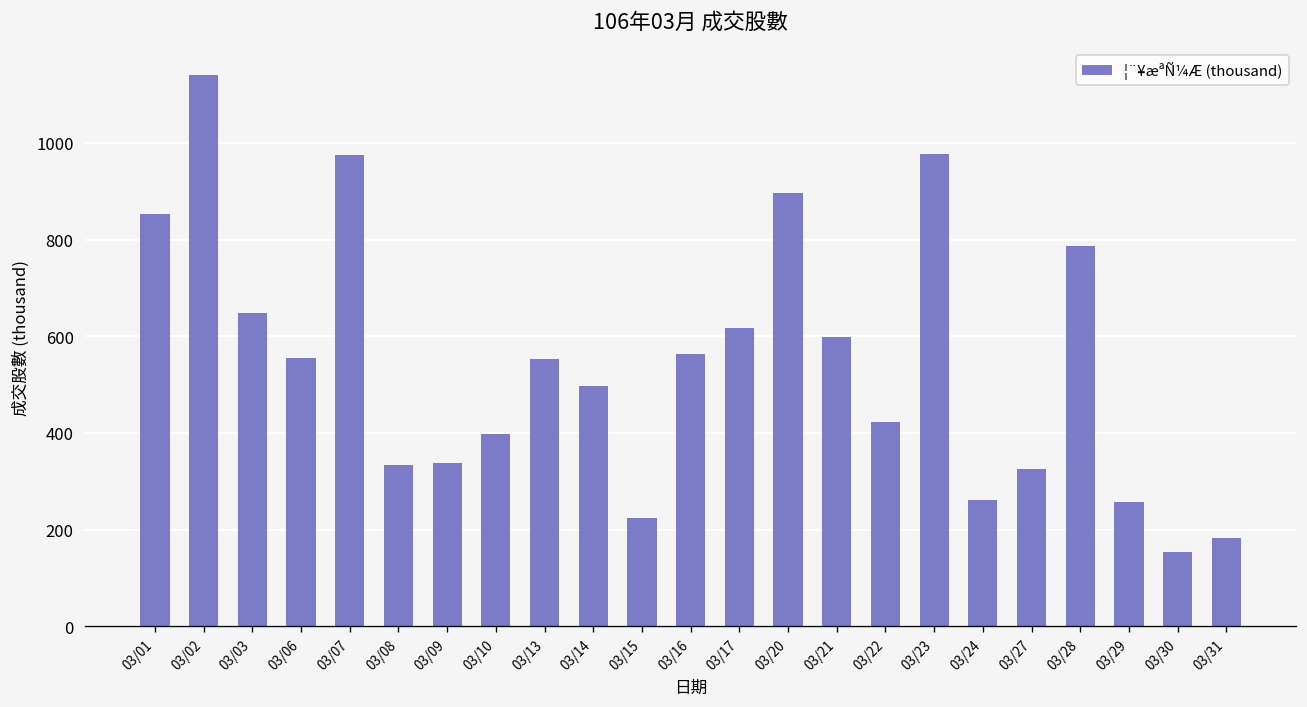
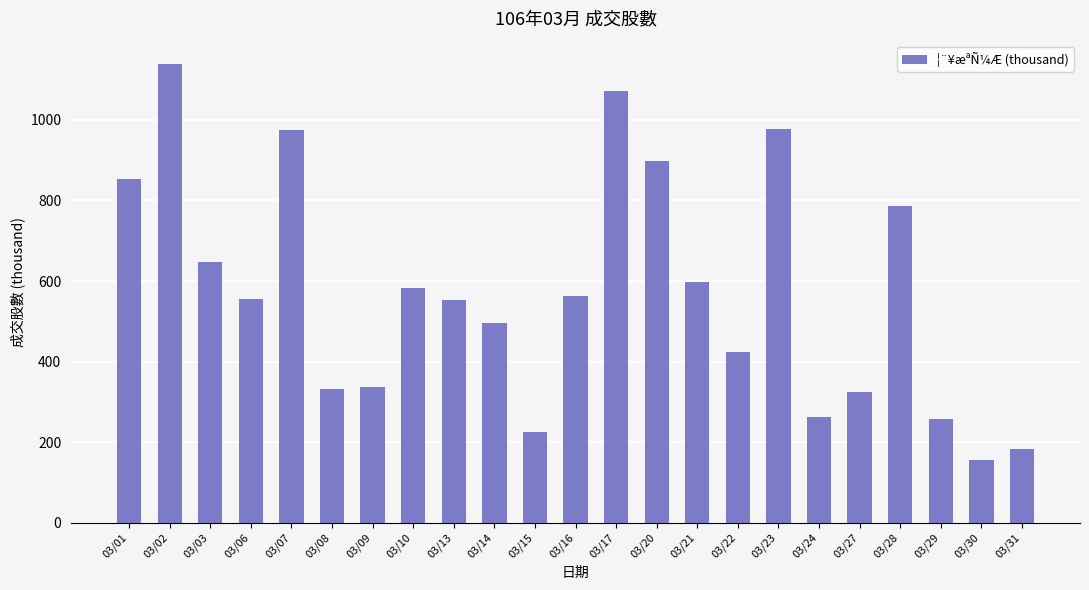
03/10: 400 -> 580
03/17: 620 -> 1070
